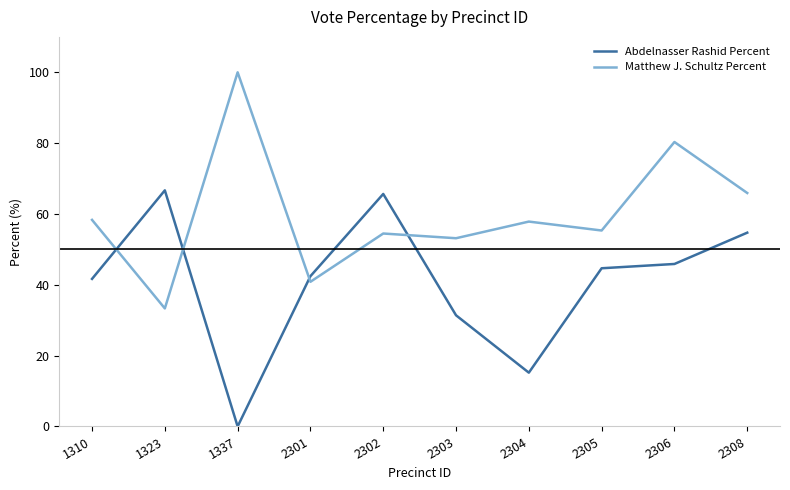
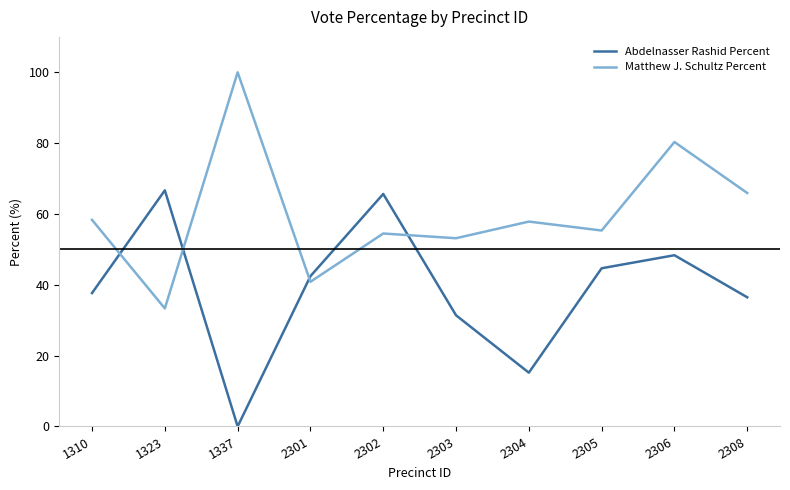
Abdelnasser Rashid Percent, 1310: 42 -> 38
Abdelnasser Rashid Percent, 2306: 46 -> 48
Abdelnasser Rashid Percent, 2308: 55 -> 36
